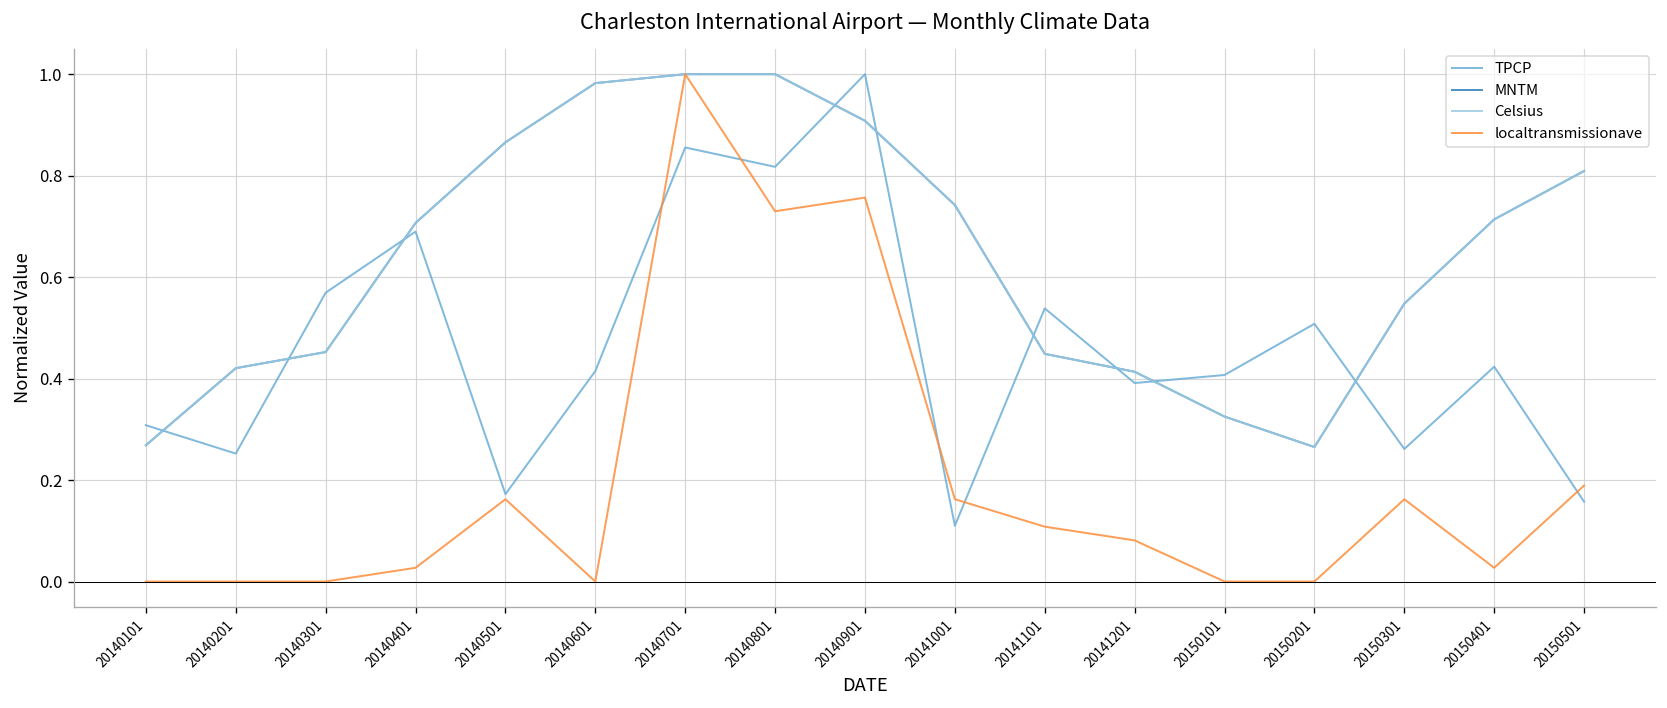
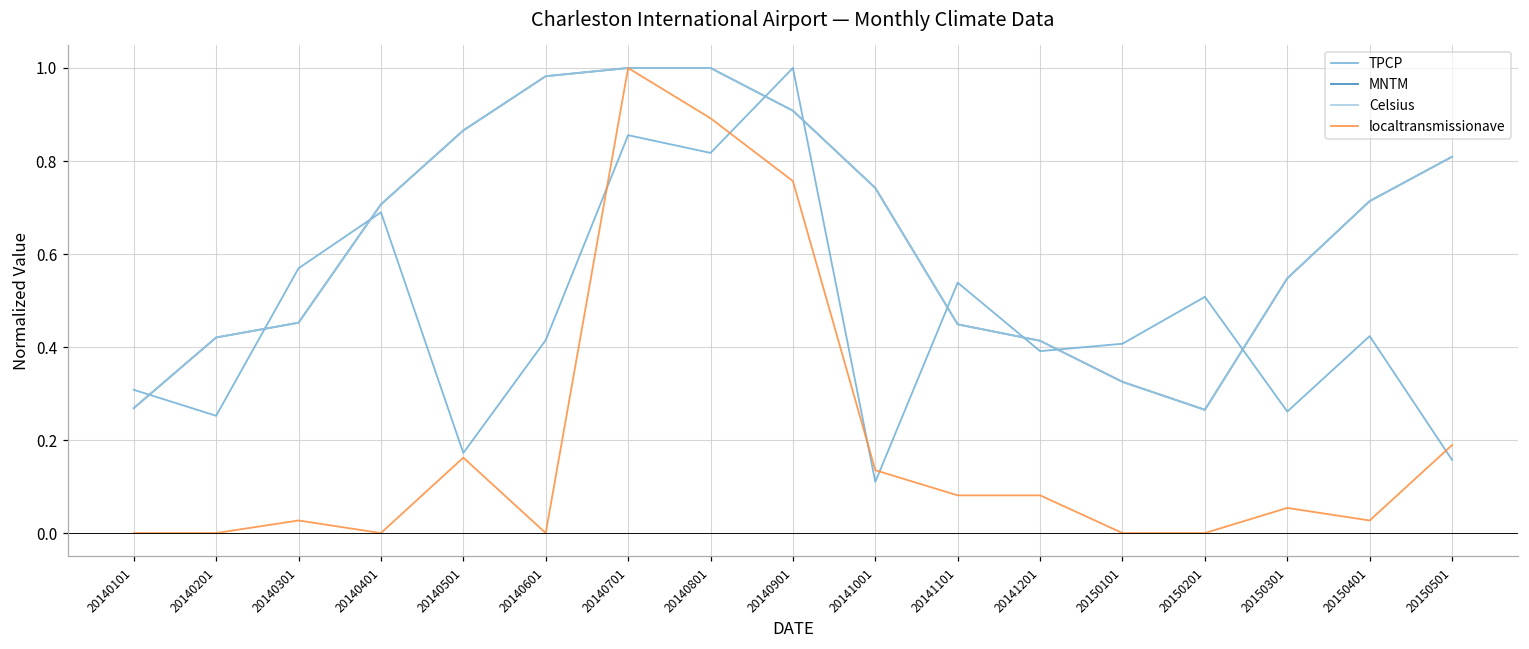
localtransmissionave, 20140301: 0.00 -> 0.03
localtransmissionave, 20140401: 0.03 -> 0.00
localtransmissionave, 20140801: 0.73 -> 0.89
localtransmissionave, 20141001: 0.16 -> 0.14
localtransmissionave, 20141101: 0.11 -> 0.08
localtransmissionave, 20150301: 0.16 -> 0.05
